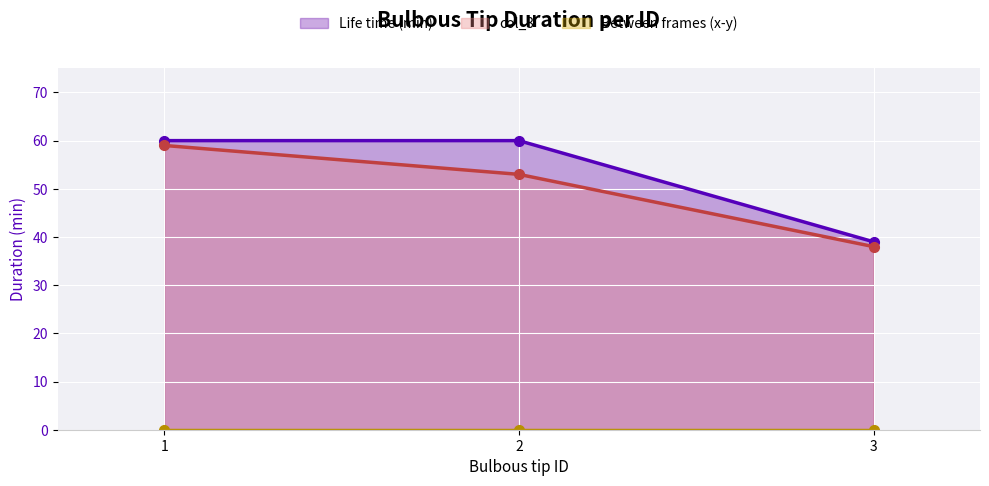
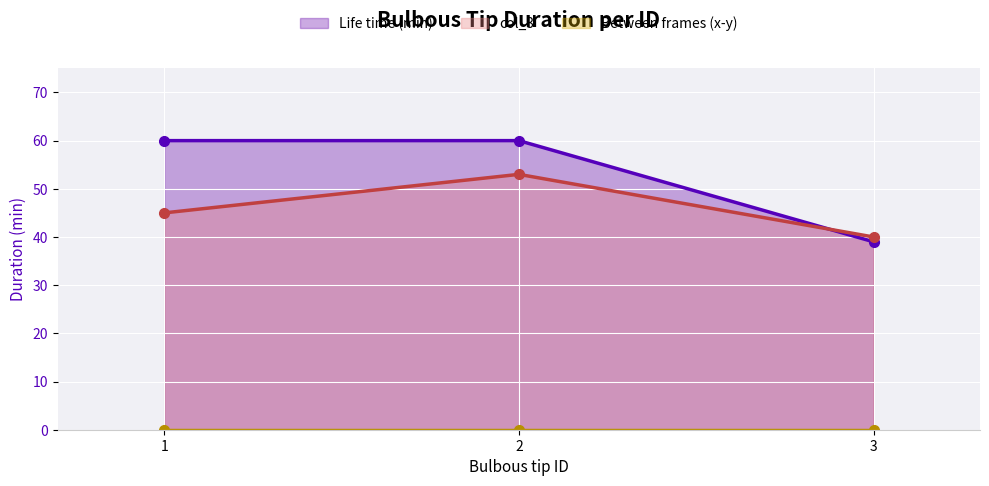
col_3, 1: 59 -> 45
col_3, 3: 38 -> 40
